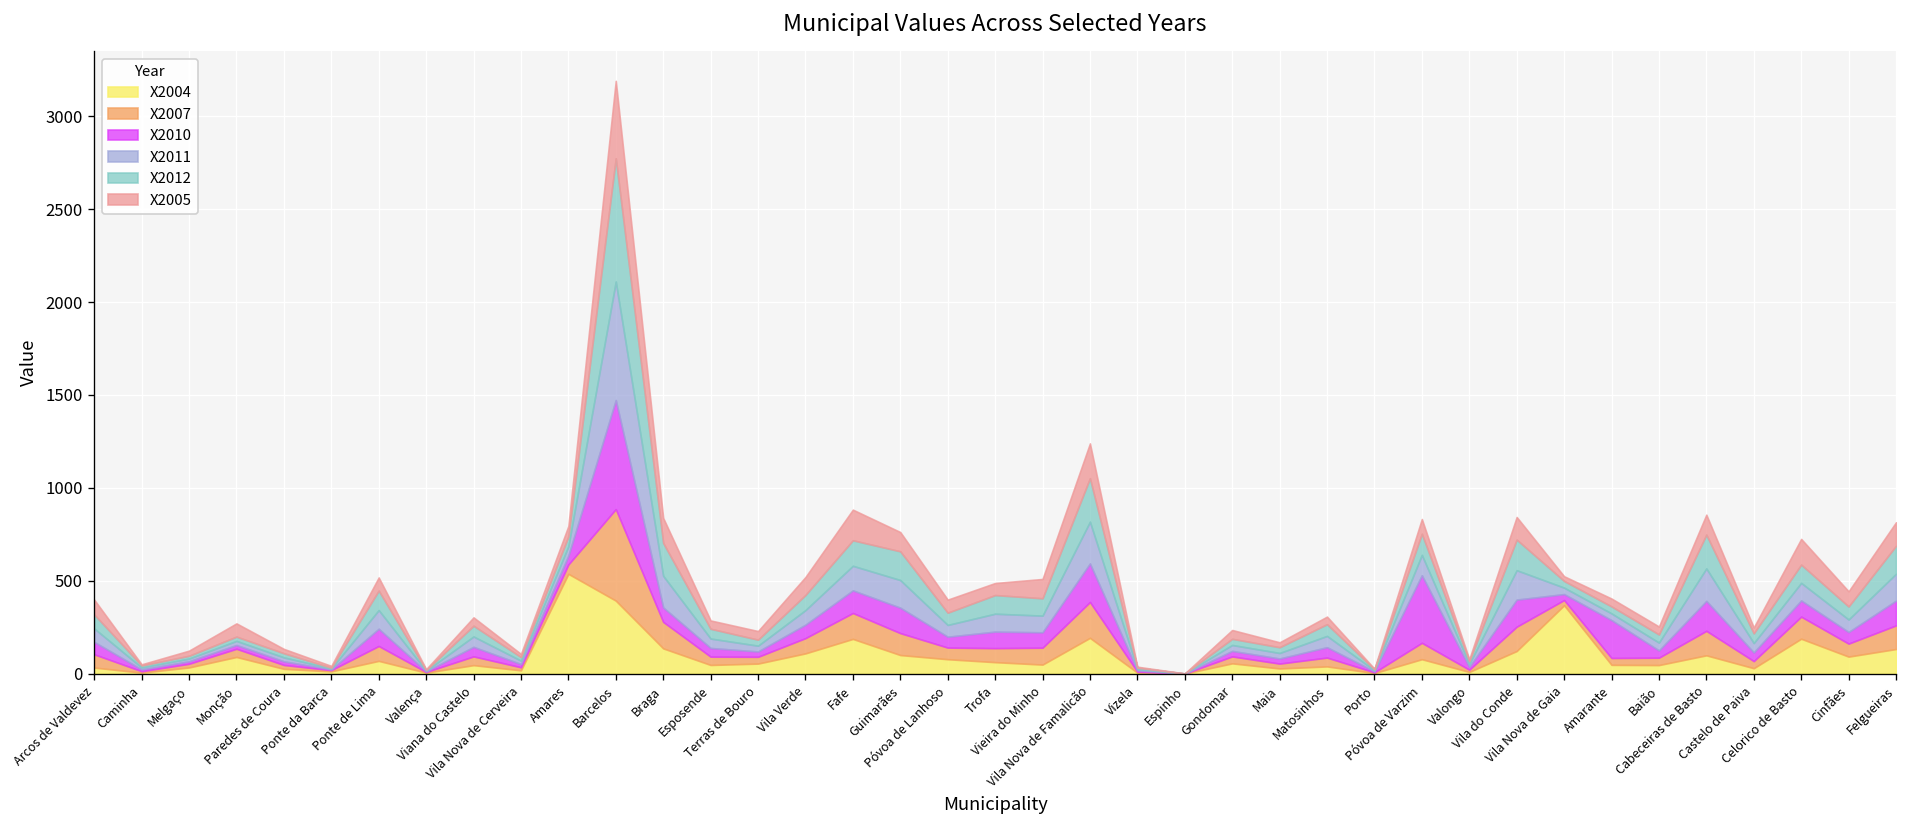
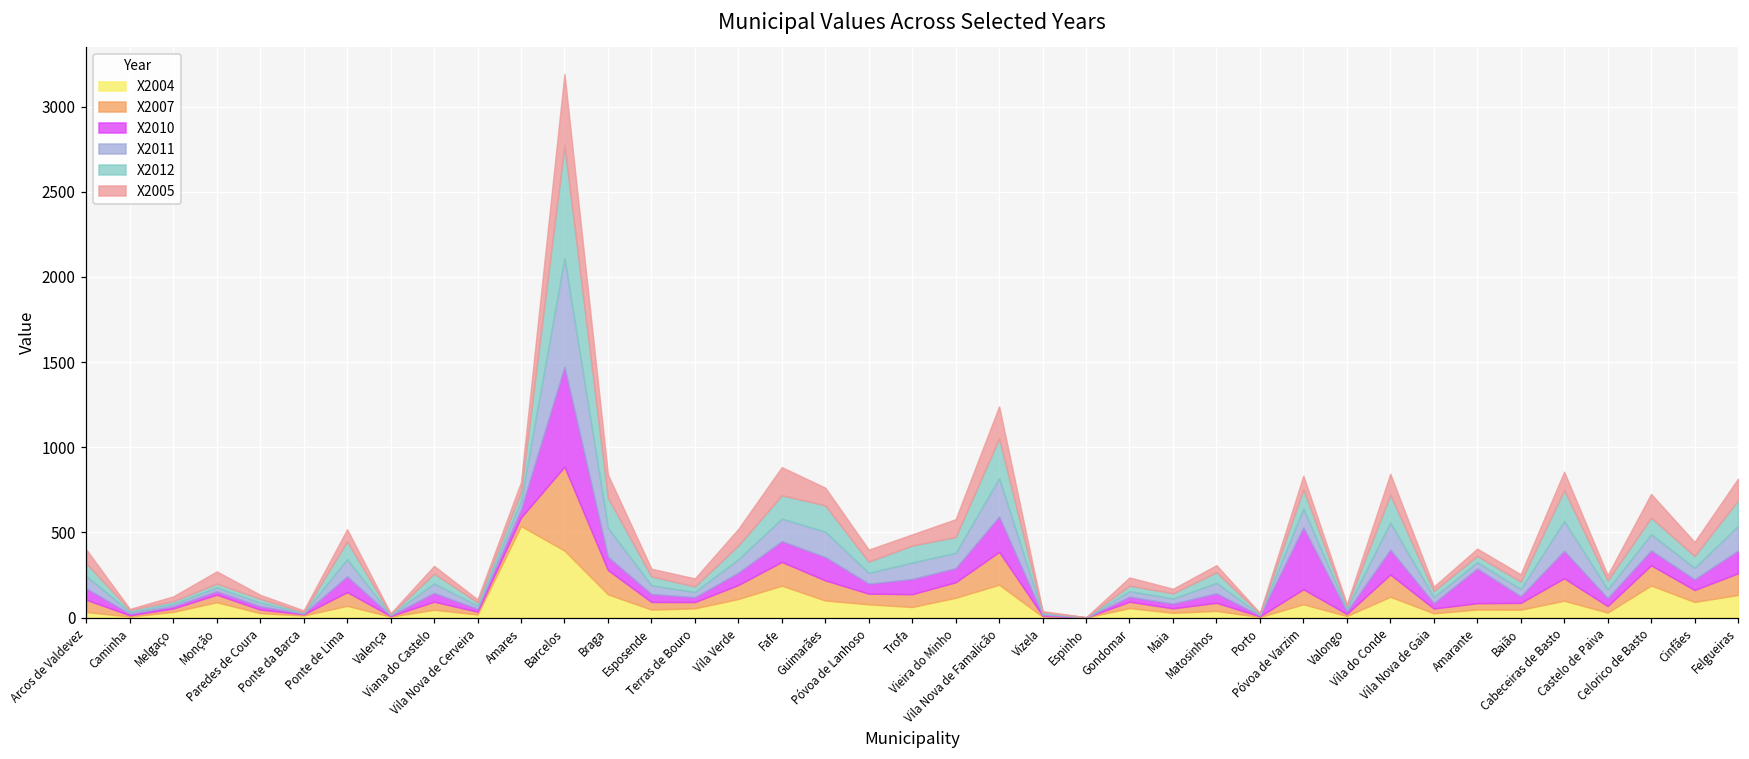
X2004, Vieira do Minho: 50 -> 120
X2004, Vila Nova de Gaia: 370 -> 20
